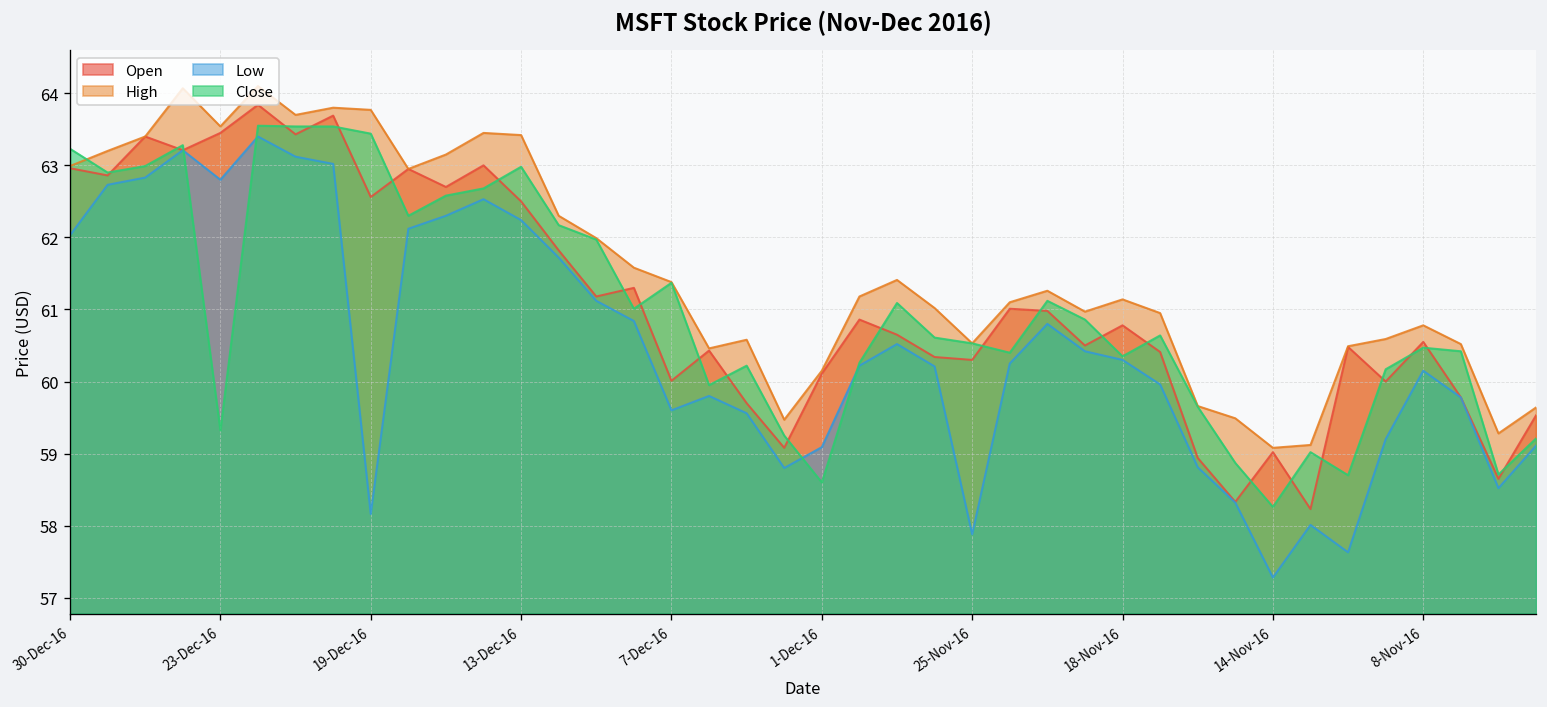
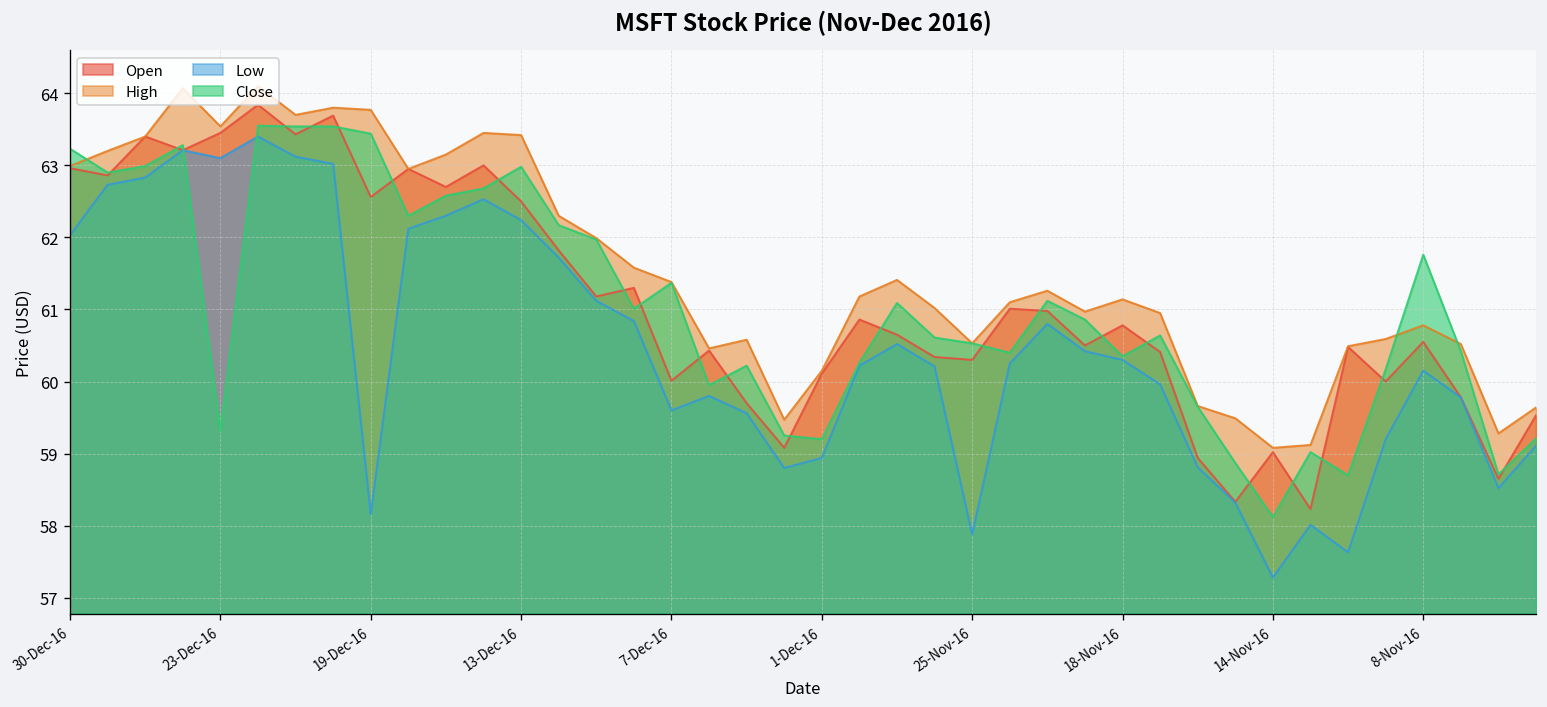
Low, 23-Dec-16: 62.8 -> 63.1
Low, 1-Dec-16: 59.1 -> 58.9
Close, 1-Dec-16: 58.6 -> 59.2
Close, 14-Nov-16: 58.3 -> 58.1
Close, 8-Nov-16: 60.5 -> 61.8
